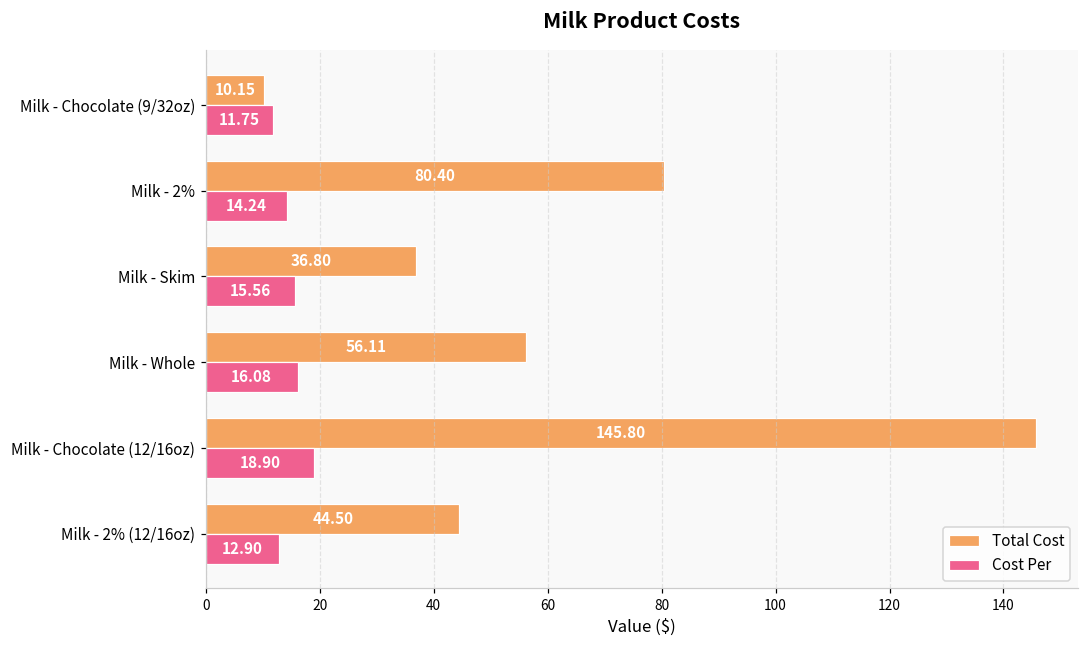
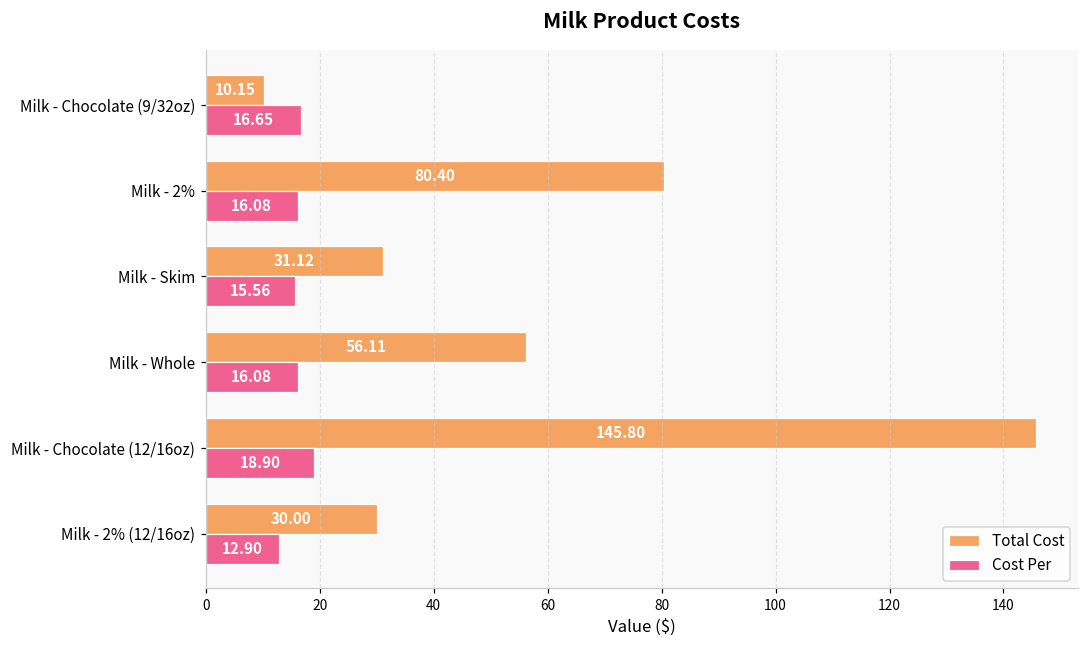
Cost Per, Milk - Chocolate (9/32oz): 11.75 -> 16.65
Cost Per, Milk - 2%: 14.24 -> 16.08
Total Cost, Milk - Skim: 36.80 -> 31.12
Total Cost, Milk - 2% (12/16oz): 44.50 -> 30.00
